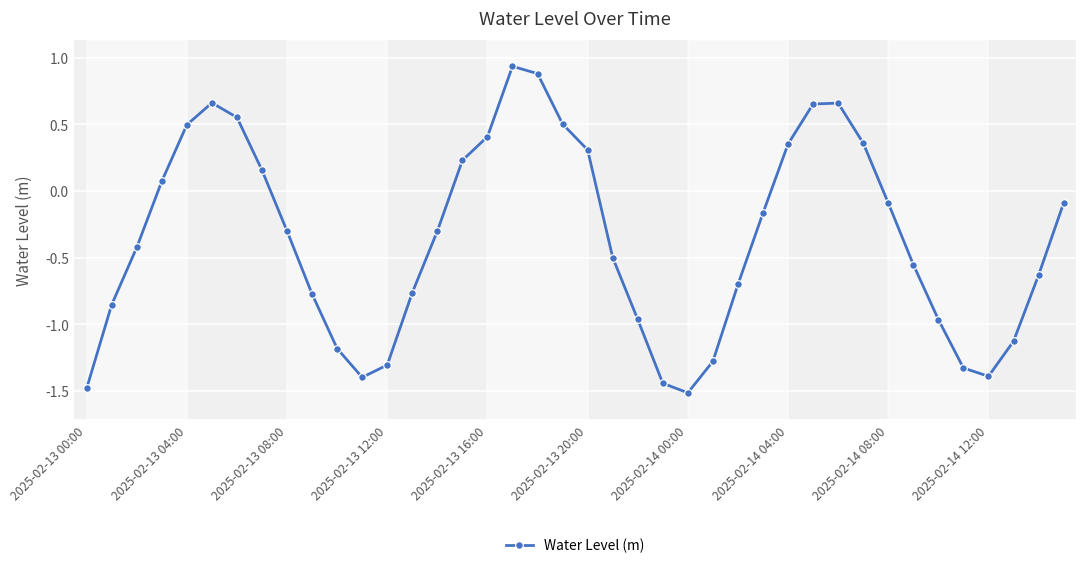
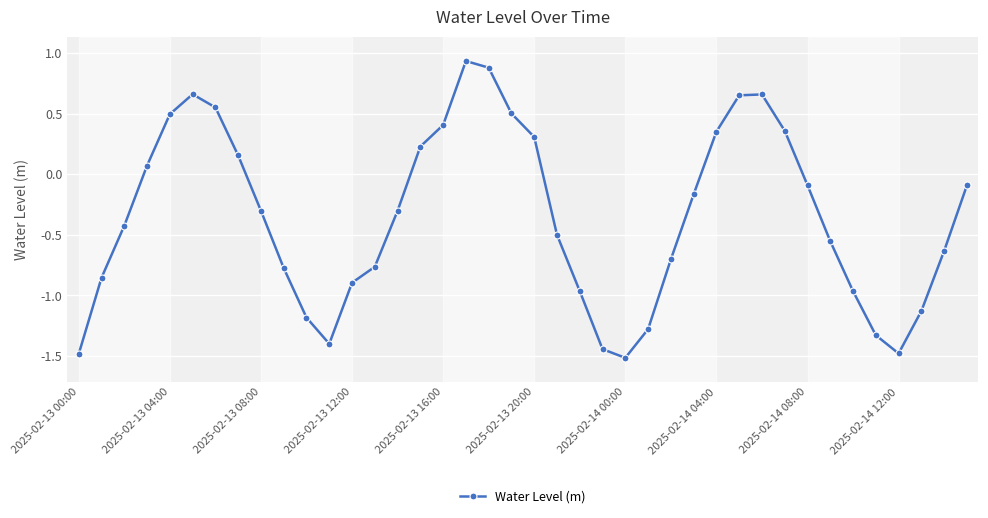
2025-02-13 12:00: -1.31 -> -0.90
2025-02-14 12:00: -1.39 -> -1.48
